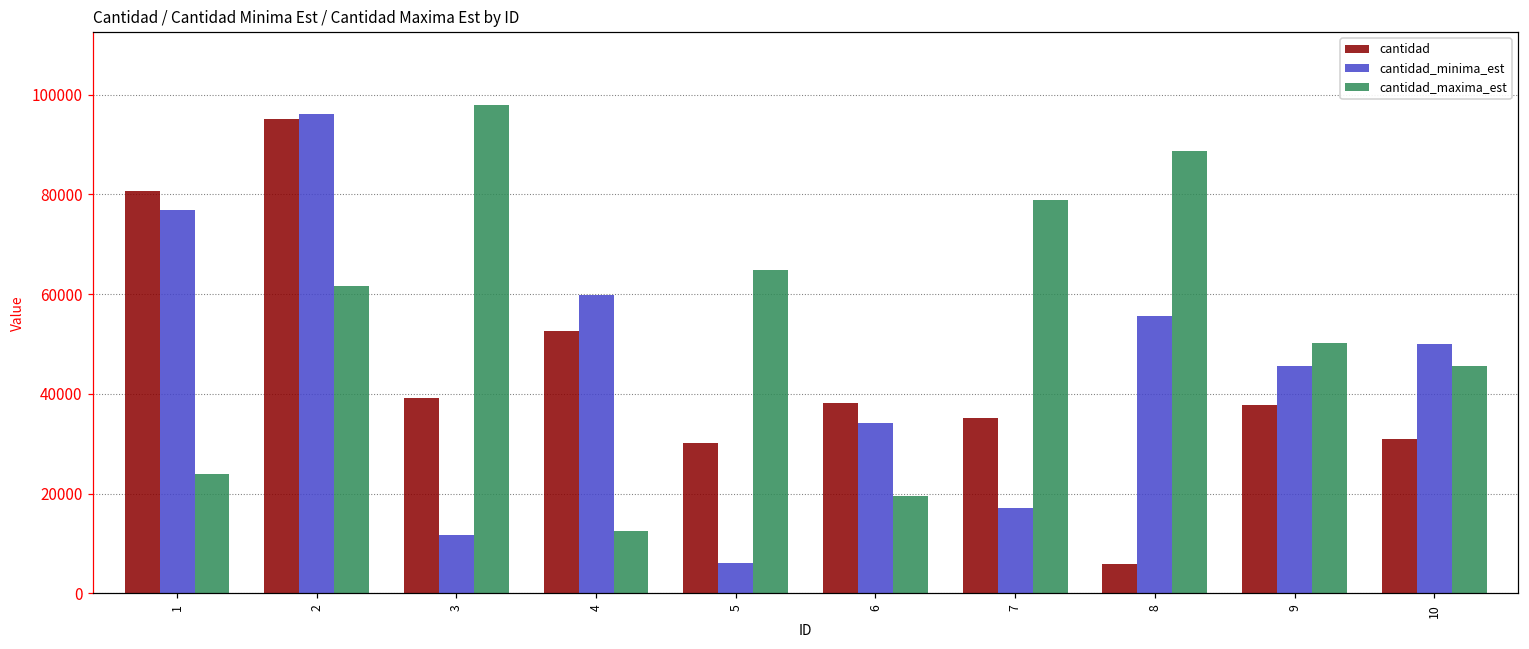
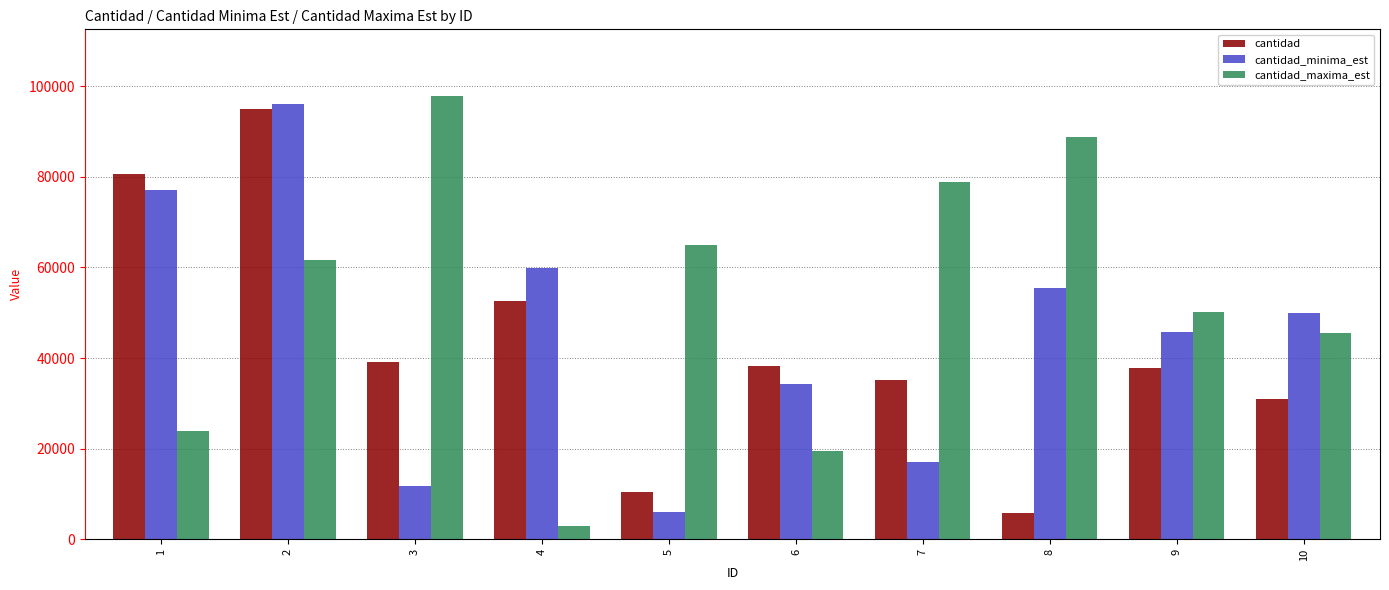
cantidad_maxima_est, 4: 13000 -> 3000
cantidad, 5: 30000 -> 10000
